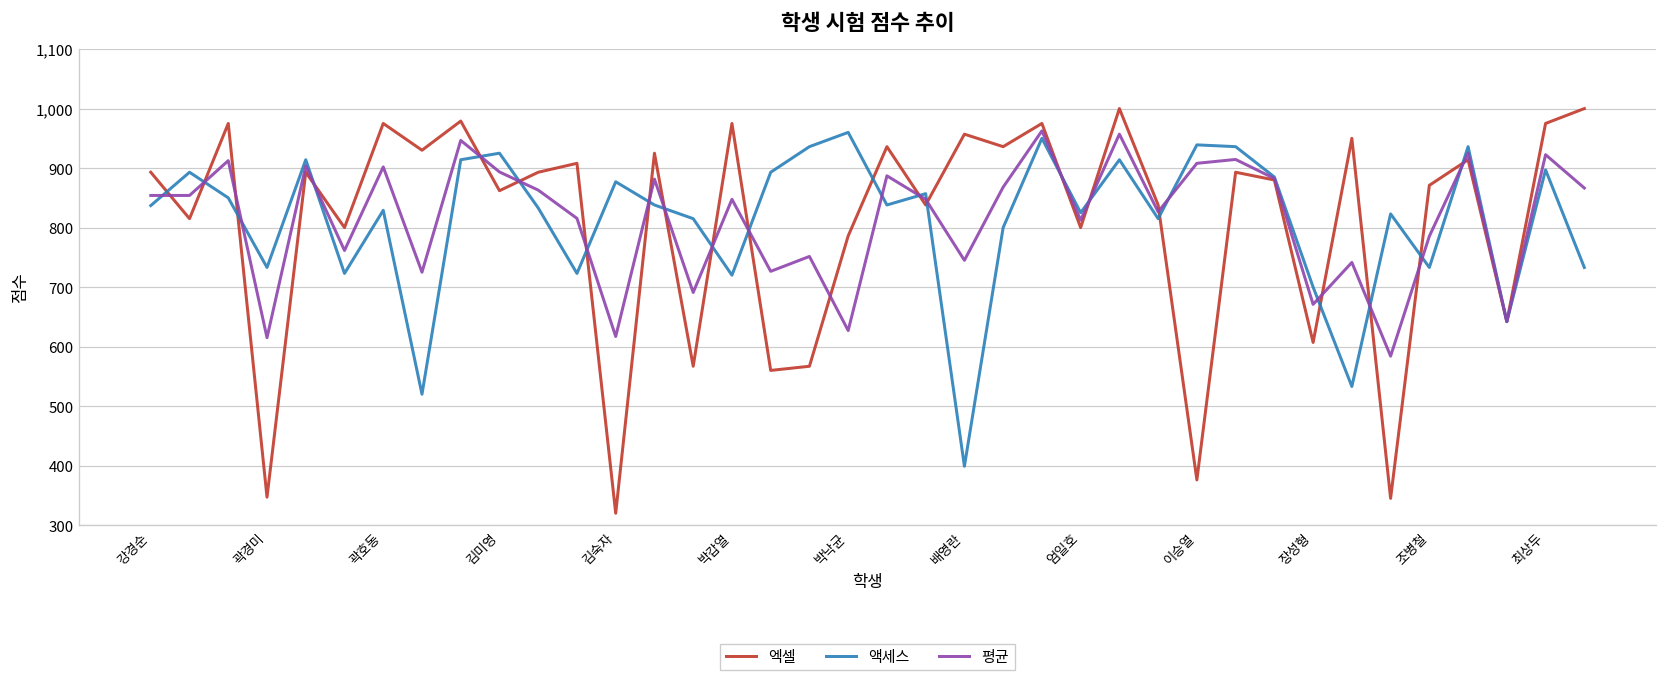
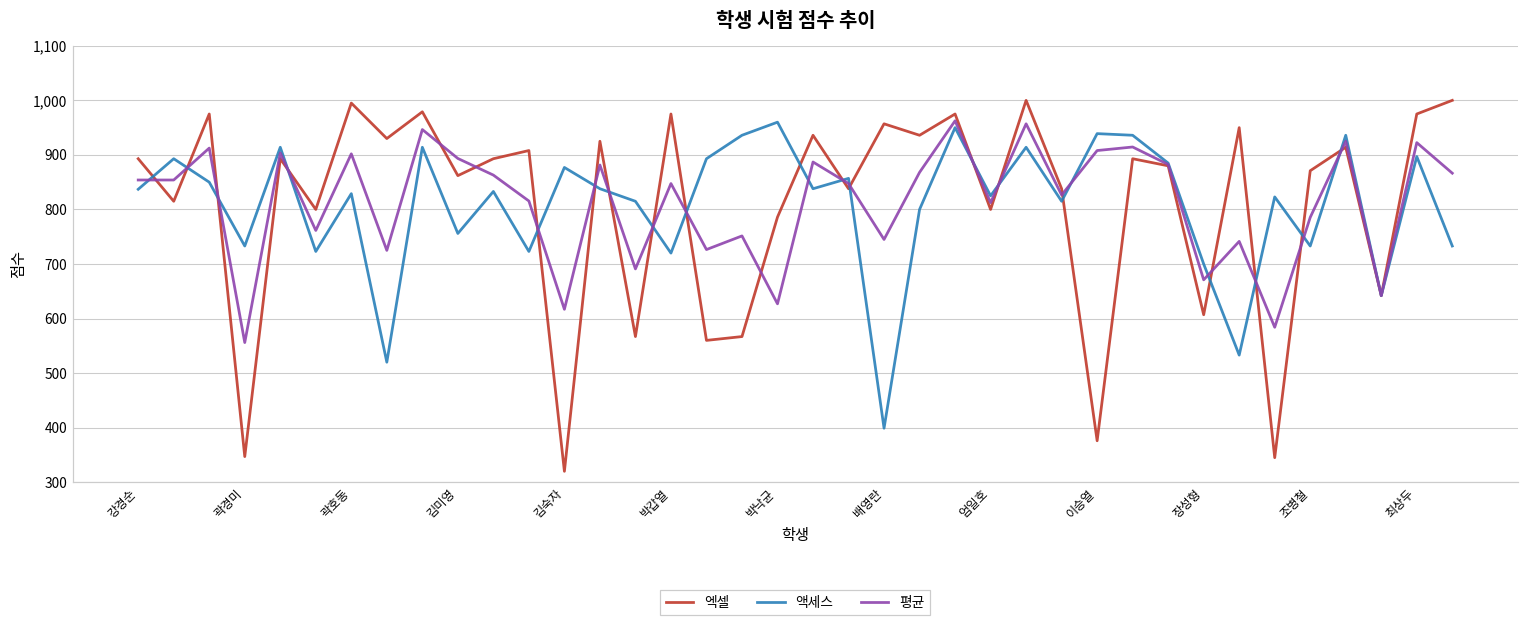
평균, 곽경미: 620 -> 560
엑셀, 곽호동: 980 -> 1,000
액세스, 김미영: 930 -> 760
